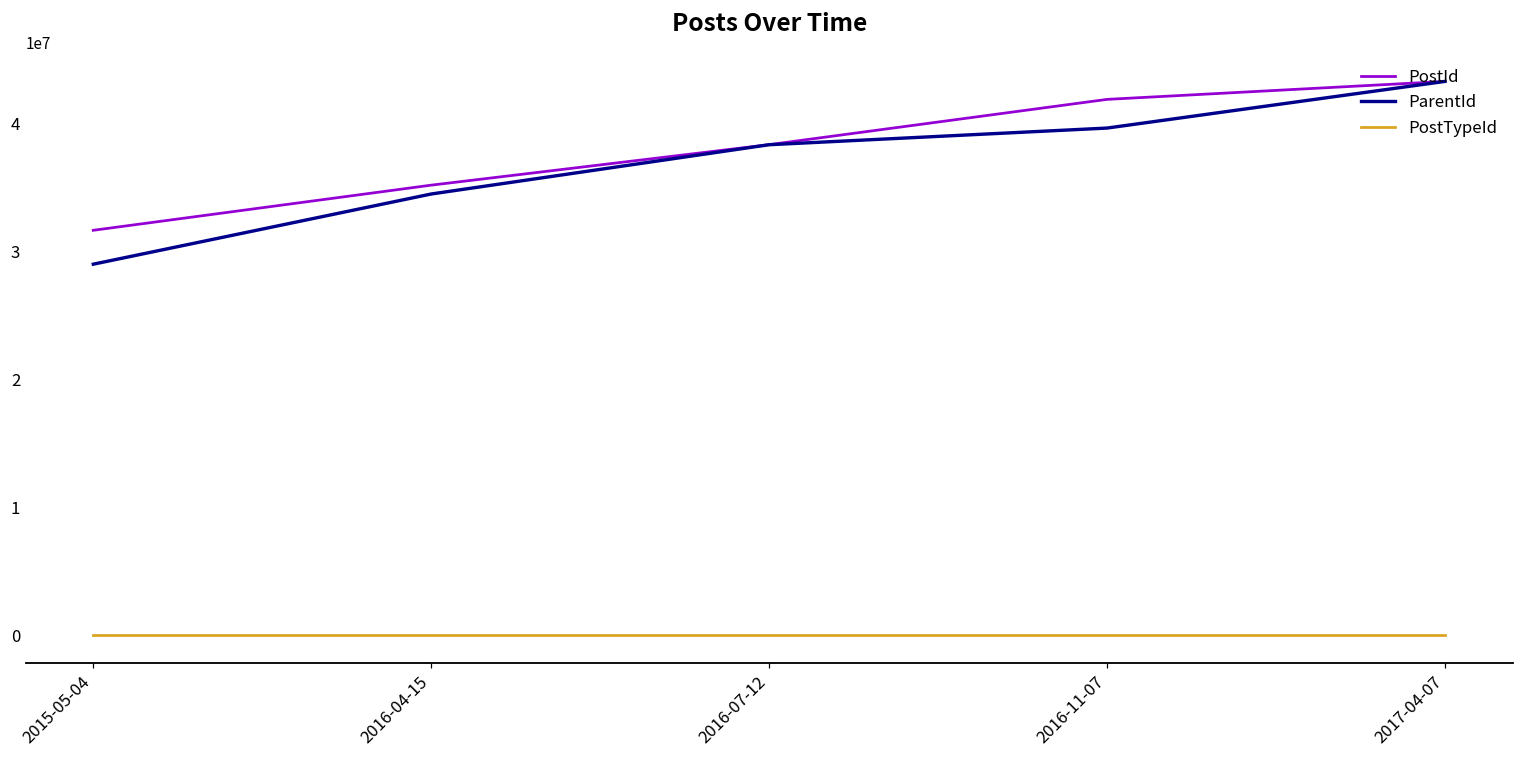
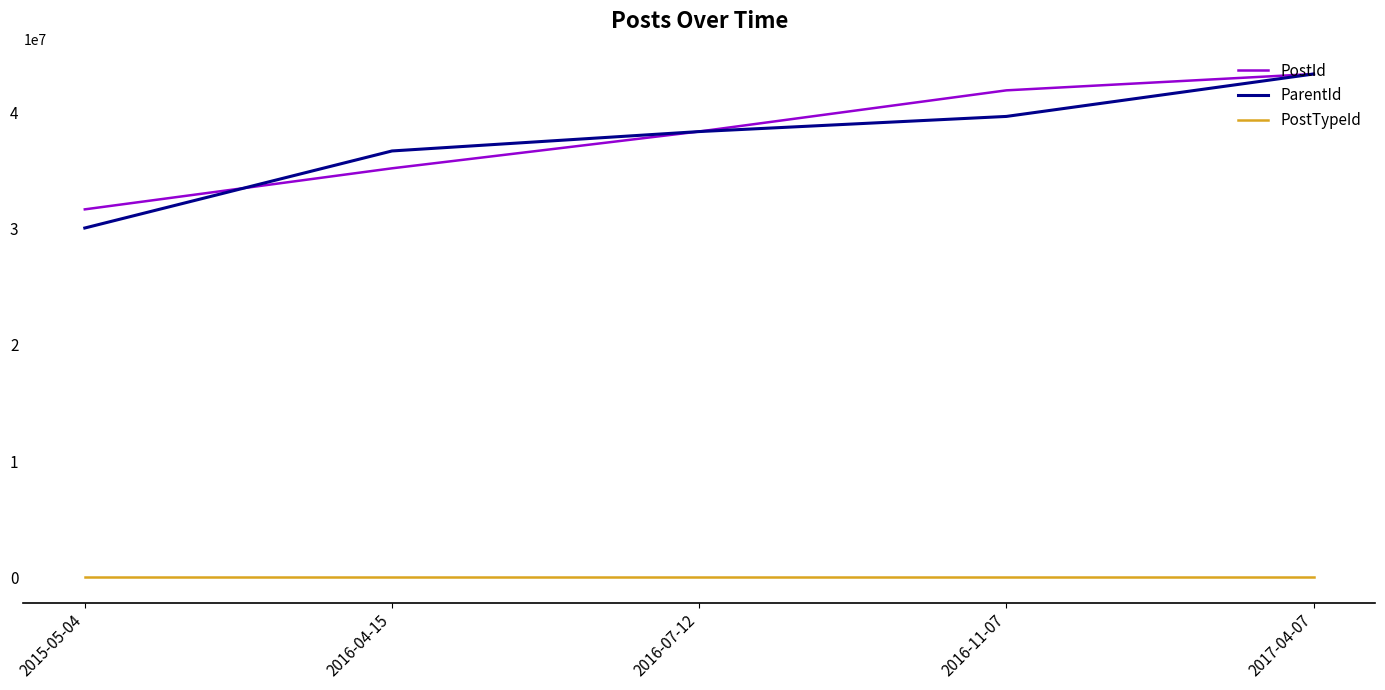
ParentId, 2015-05-04: 29000000 -> 30000000
ParentId, 2016-04-15: 34500000 -> 36700000
